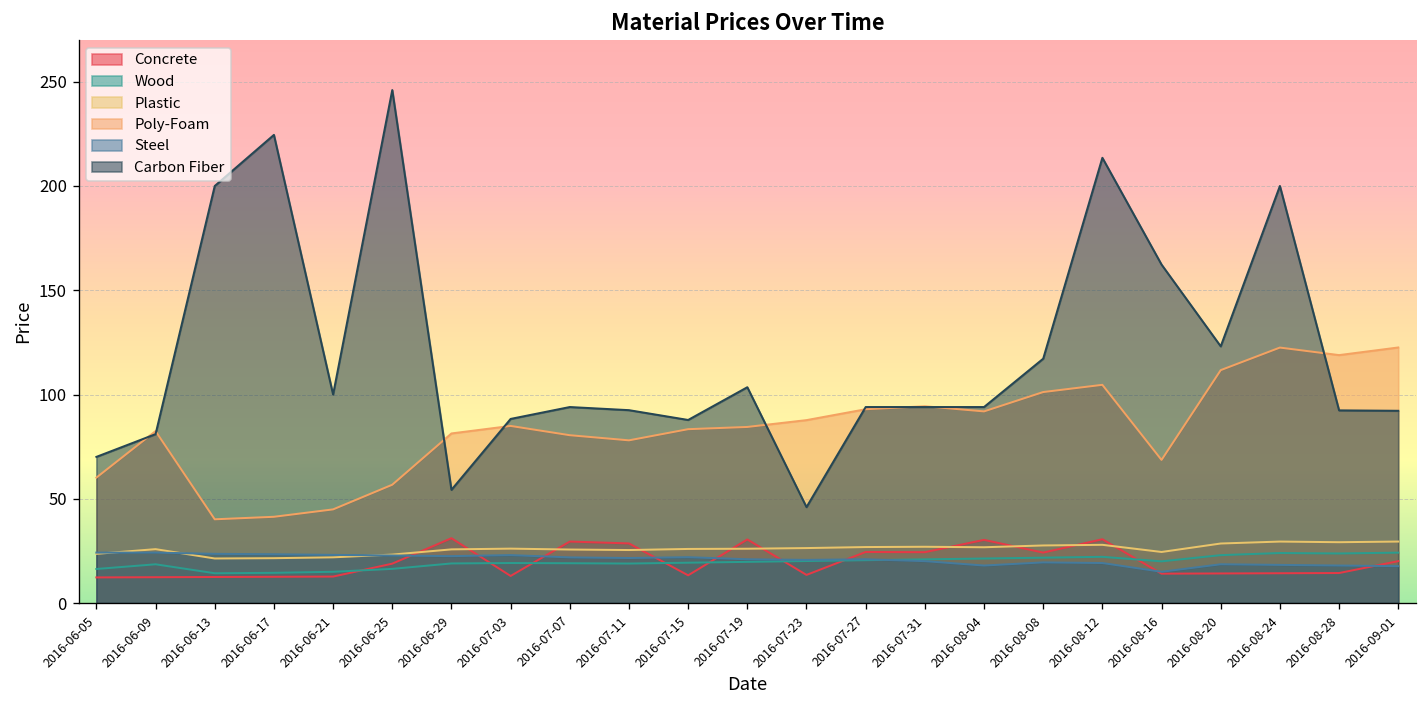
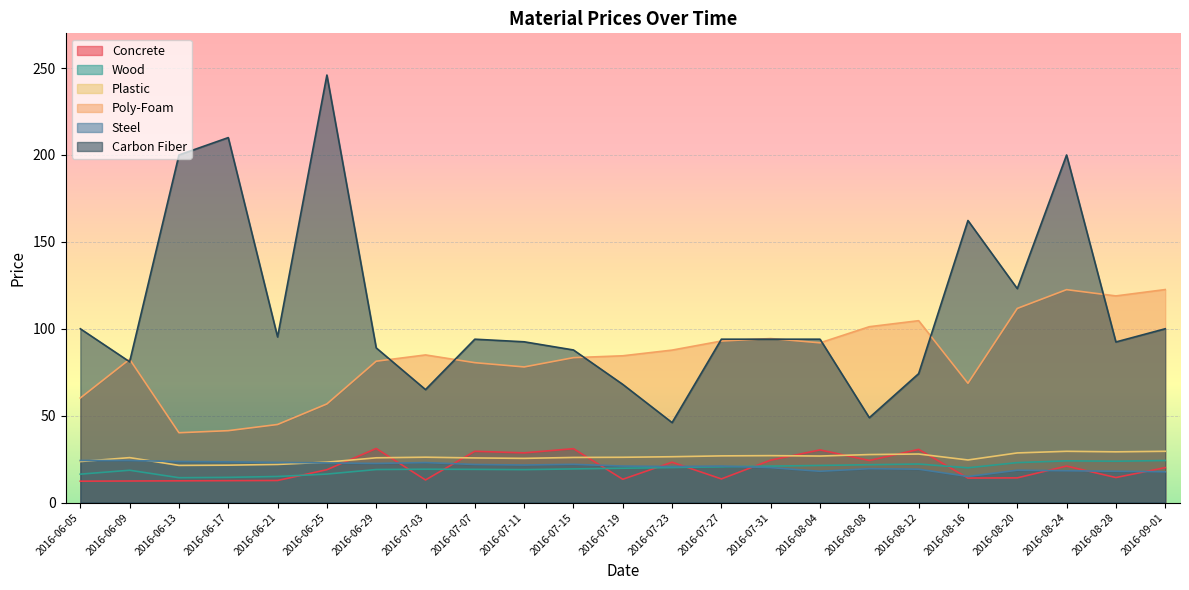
Carbon Fiber, 2016-06-05: 70 -> 100
Carbon Fiber, 2016-06-17: 225 -> 210
Carbon Fiber, 2016-06-21: 100 -> 95
Carbon Fiber, 2016-06-29: 54 -> 89
Carbon Fiber, 2016-07-03: 88 -> 65
Concrete, 2016-07-15: 13 -> 31
Concrete, 2016-07-19: 31 -> 13
Carbon Fiber, 2016-07-19: 104 -> 68
Concrete, 2016-07-23: 14 -> 23
Concrete, 2016-07-27: 25 -> 14
Carbon Fiber, 2016-08-08: 117 -> 49
Carbon Fiber, 2016-08-12: 214 -> 74
Concrete, 2016-08-24: 14 -> 21
Carbon Fiber, 2016-09-01: 92 -> 100
